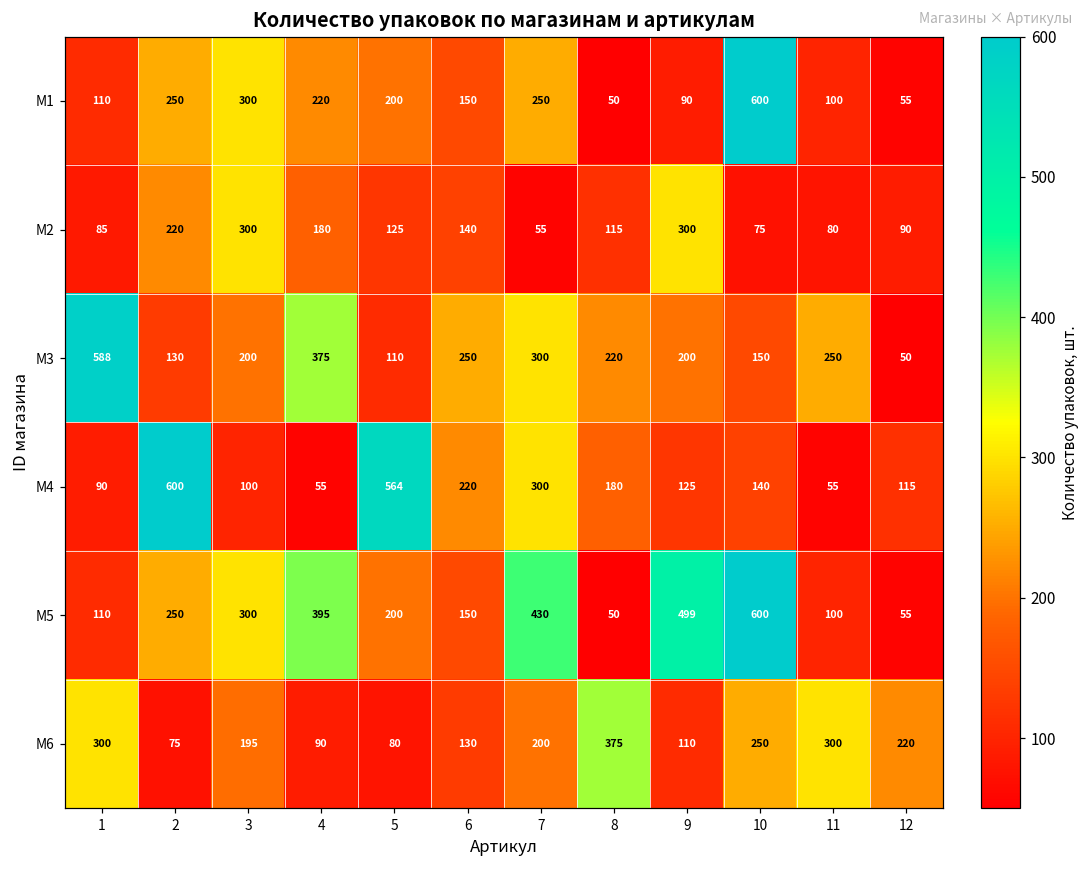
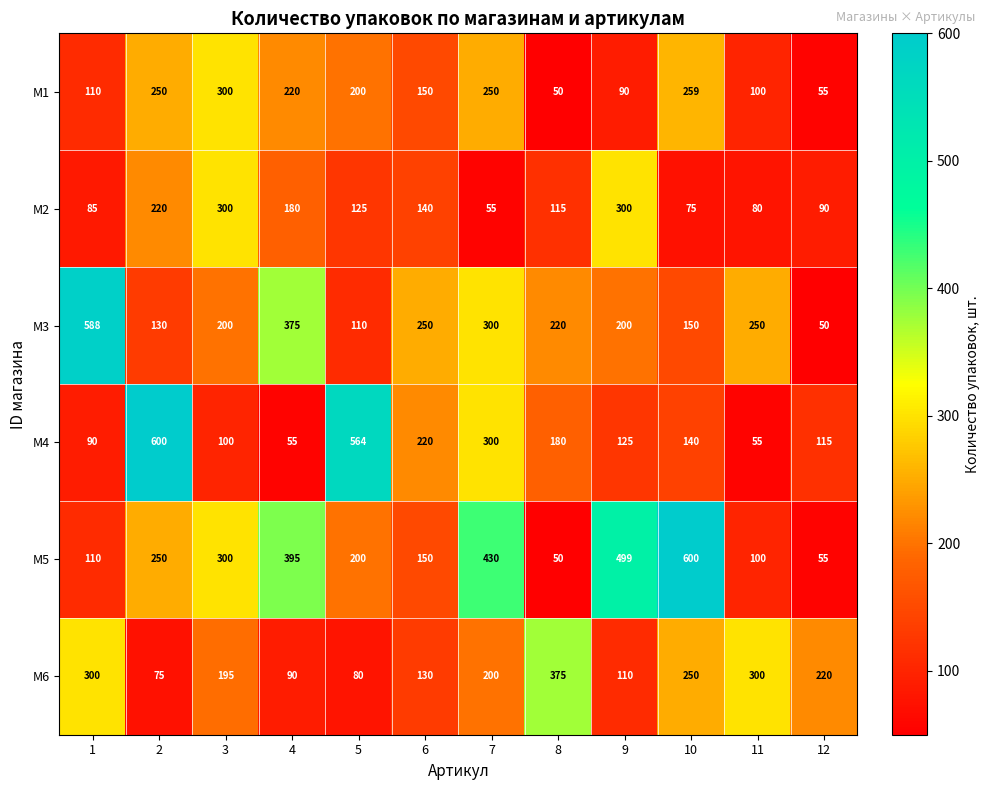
M1, 10: 600 -> 259
